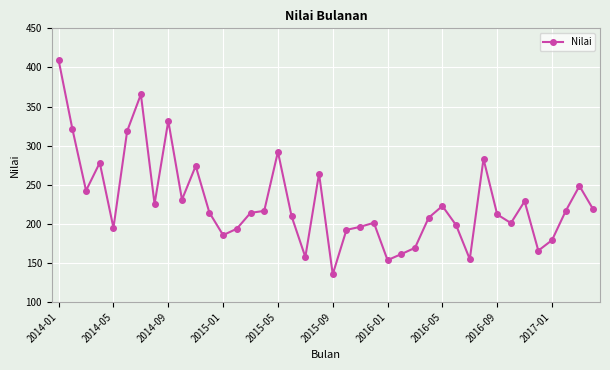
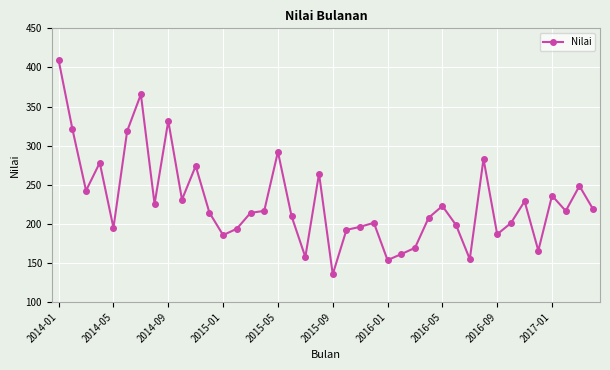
2016-09: 210 -> 190
2017-01: 180 -> 240
